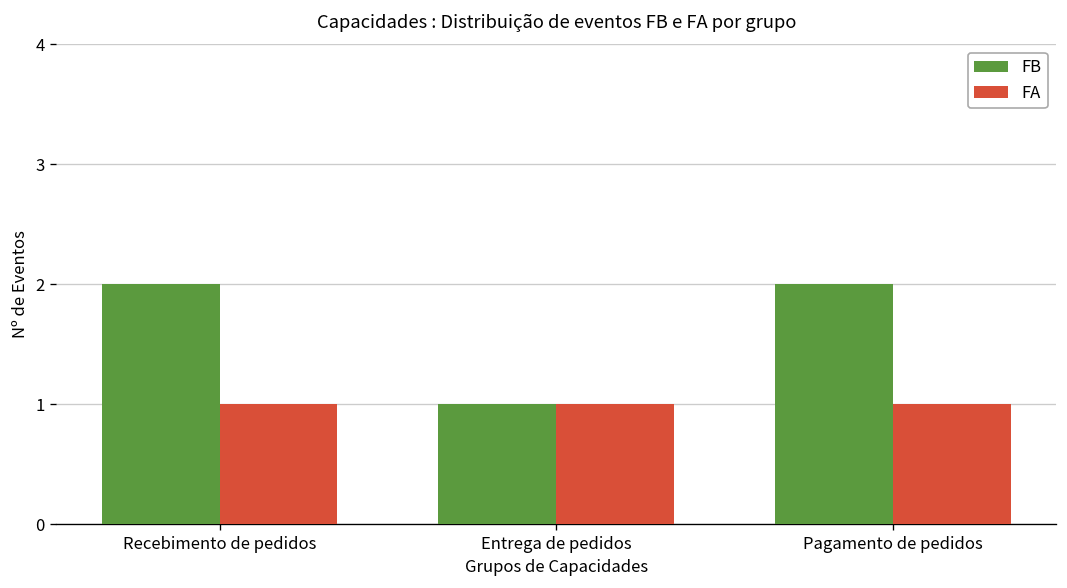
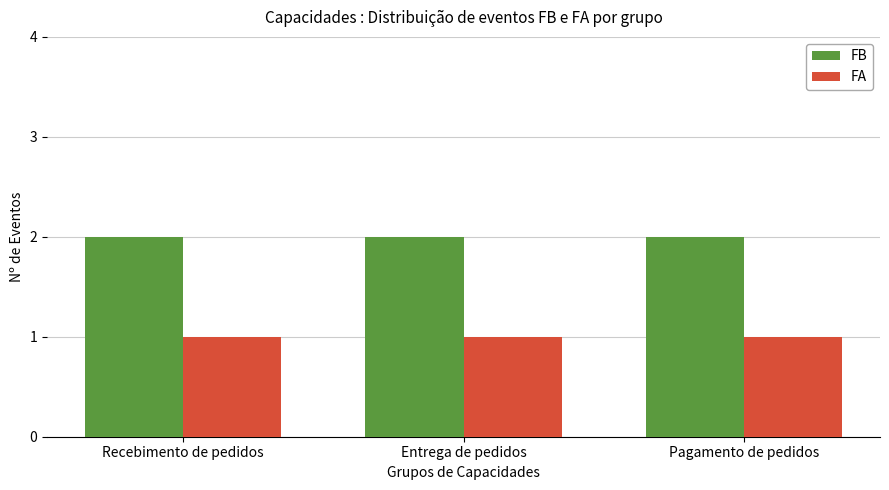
FB, Entrega de pedidos: 1 -> 2
